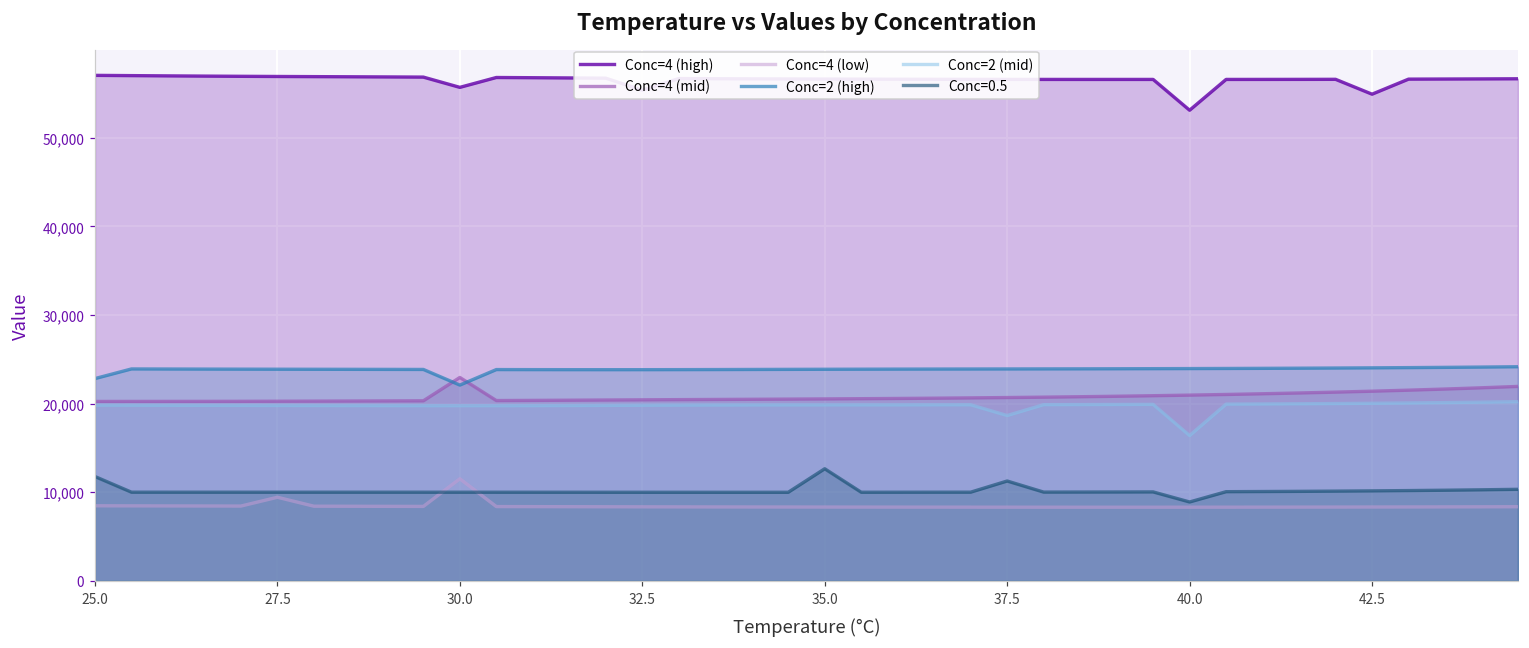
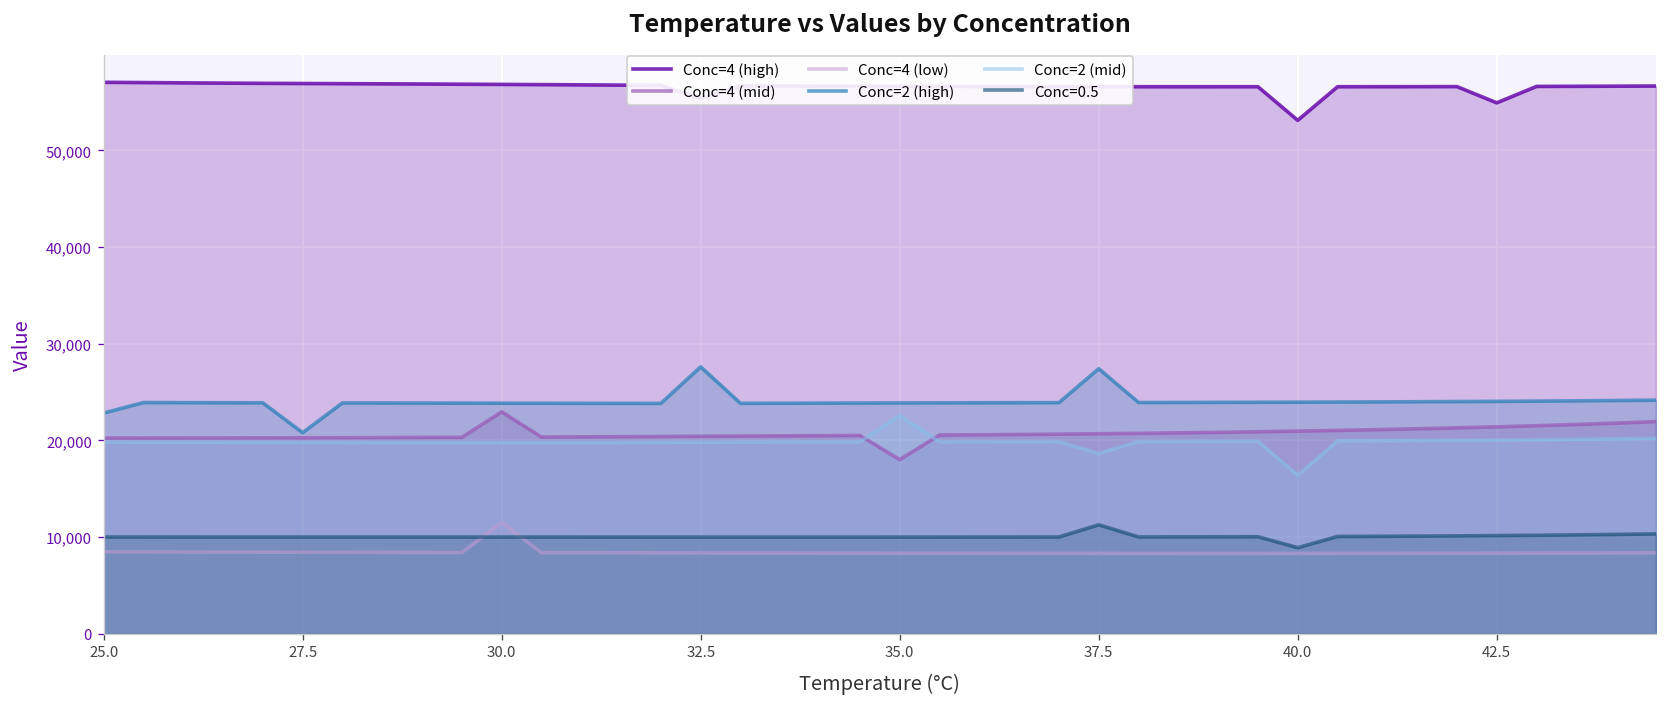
Conc=0.5, 25.0: 12,000 -> 10,000
Conc=4 (low), 27.5: 9,000 -> 8,000
Conc=2 (high), 27.5: 24,000 -> 21,000
Conc=4 (high), 30.0: 56,000 -> 57,000
Conc=2 (high), 30.0: 22,000 -> 24,000
Conc=2 (high), 32.5: 24,000 -> 28,000
Conc=4 (mid), 35.0: 21,000 -> 18,000
Conc=2 (mid), 35.0: 20,000 -> 23,000
Conc=0.5, 35.0: 13,000 -> 10,000
Conc=2 (high), 37.5: 24,000 -> 27,000
